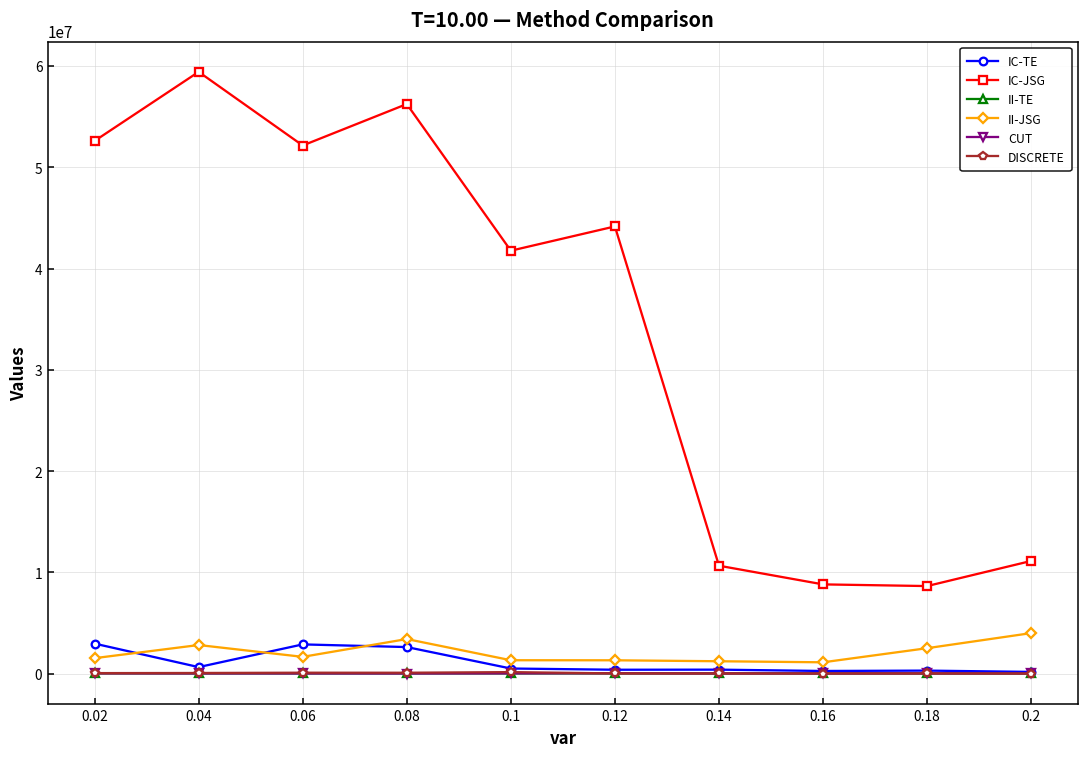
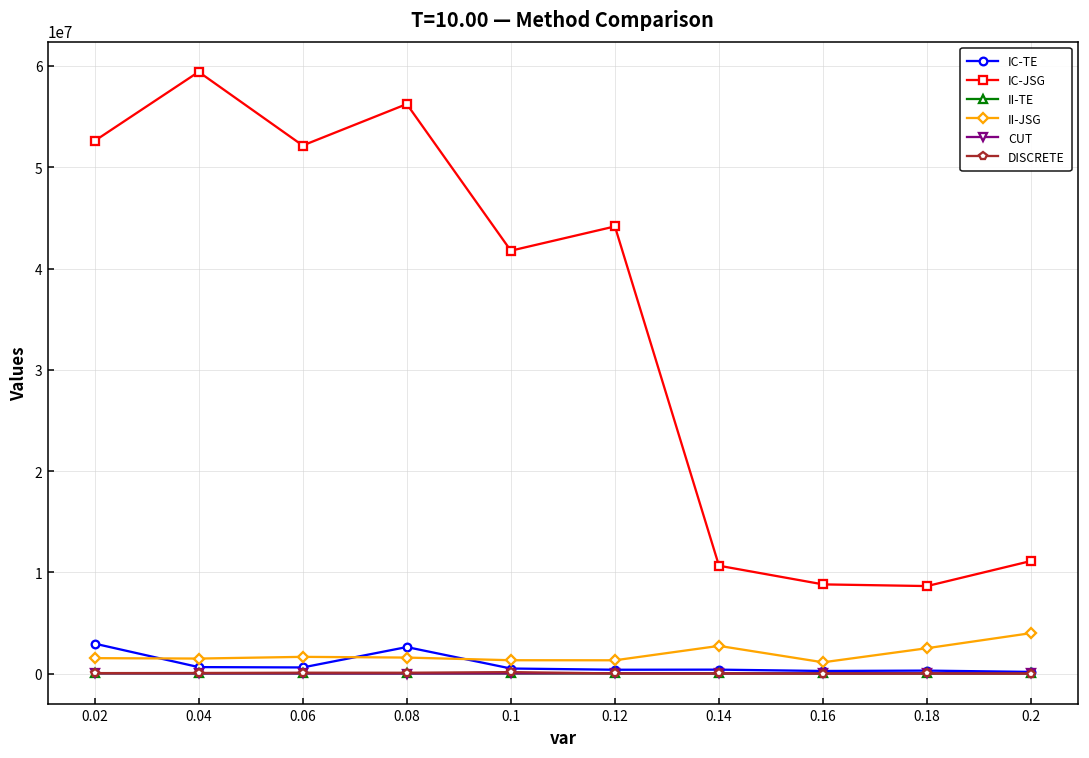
II-JSG, 0.04: 3000000 -> 1000000
IC-TE, 0.06: 3000000 -> 1000000
II-JSG, 0.08: 3000000 -> 2000000
II-JSG, 0.14: 1000000 -> 3000000
